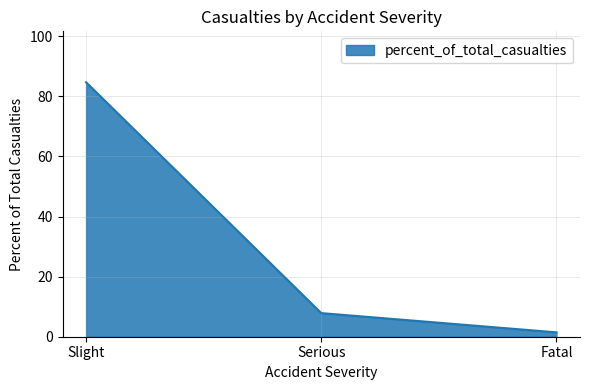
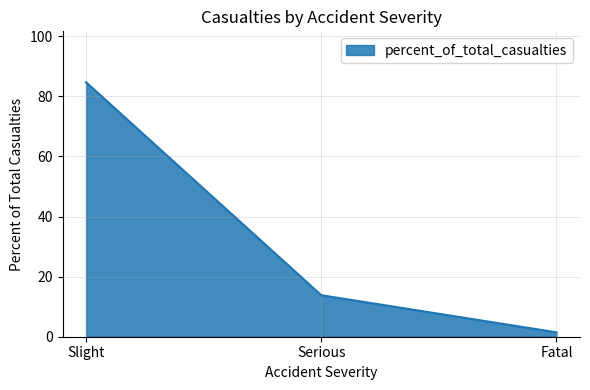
Serious: 8 -> 14
